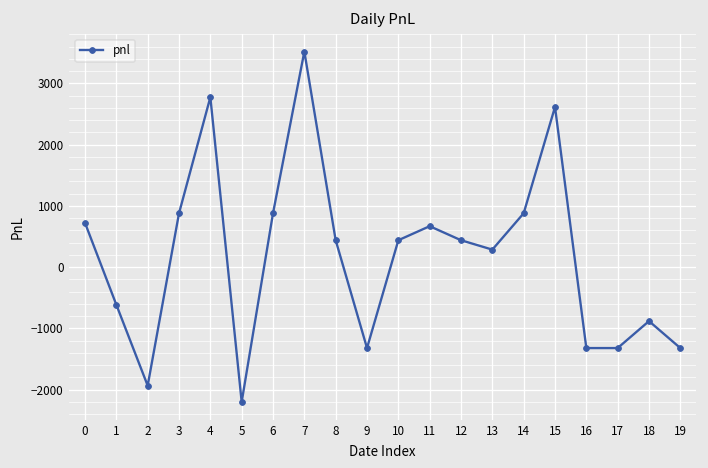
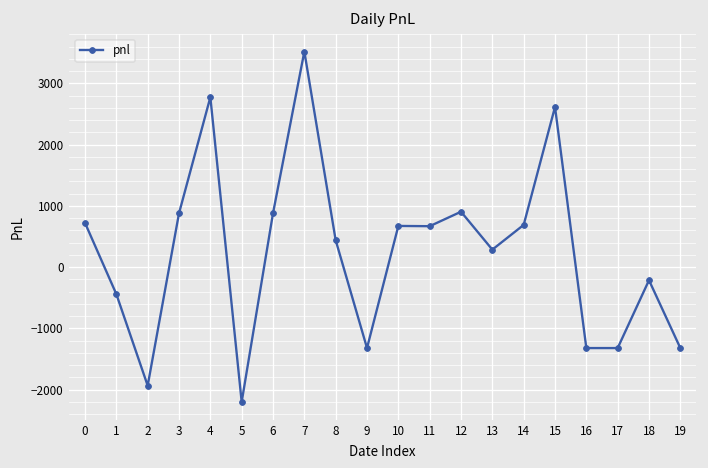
1: -600 -> -400
10: 400 -> 700
12: 400 -> 900
14: 900 -> 700
18: -900 -> -200
